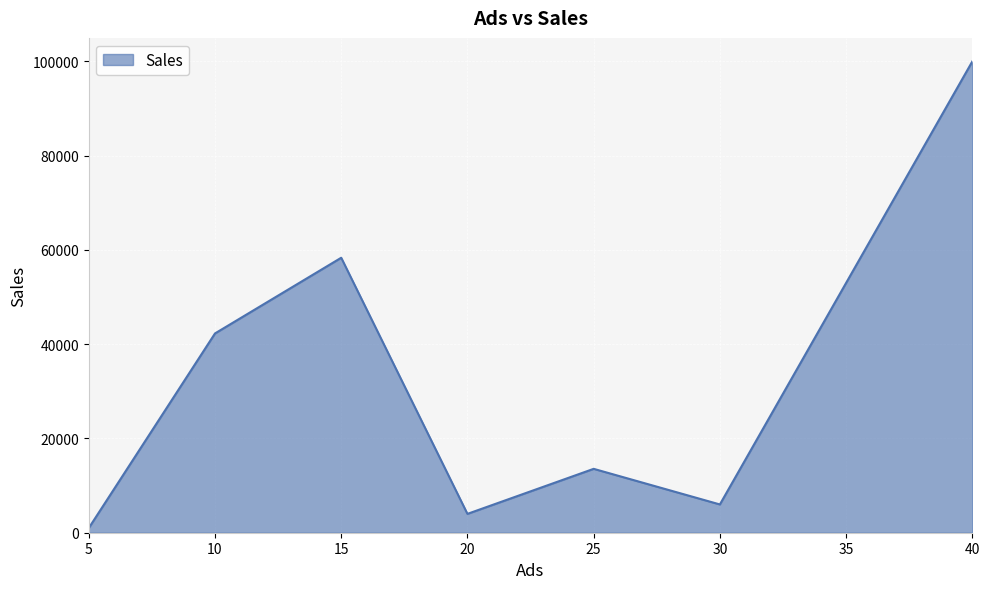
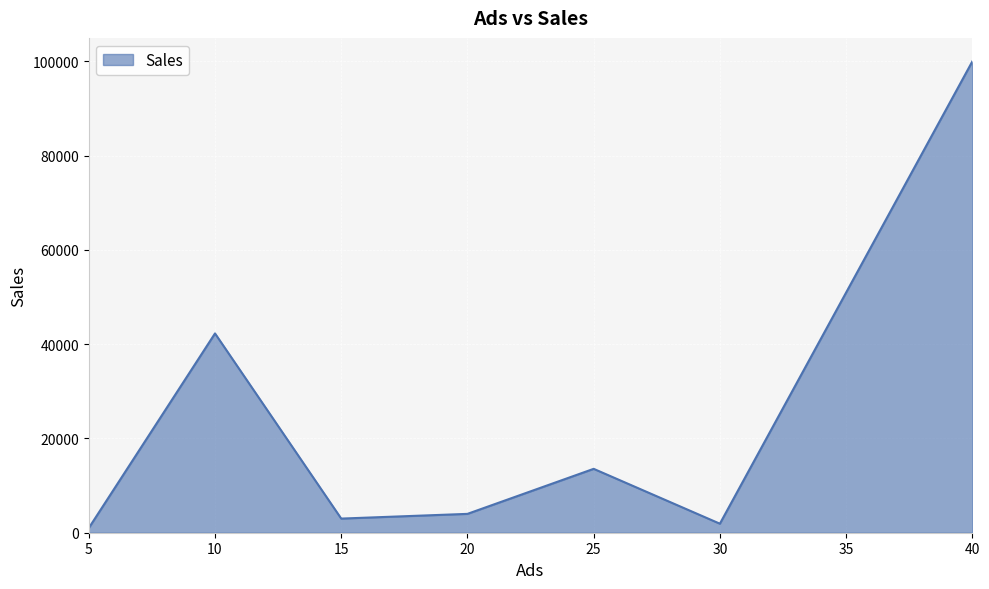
15: 58000 -> 3000
30: 6000 -> 2000
